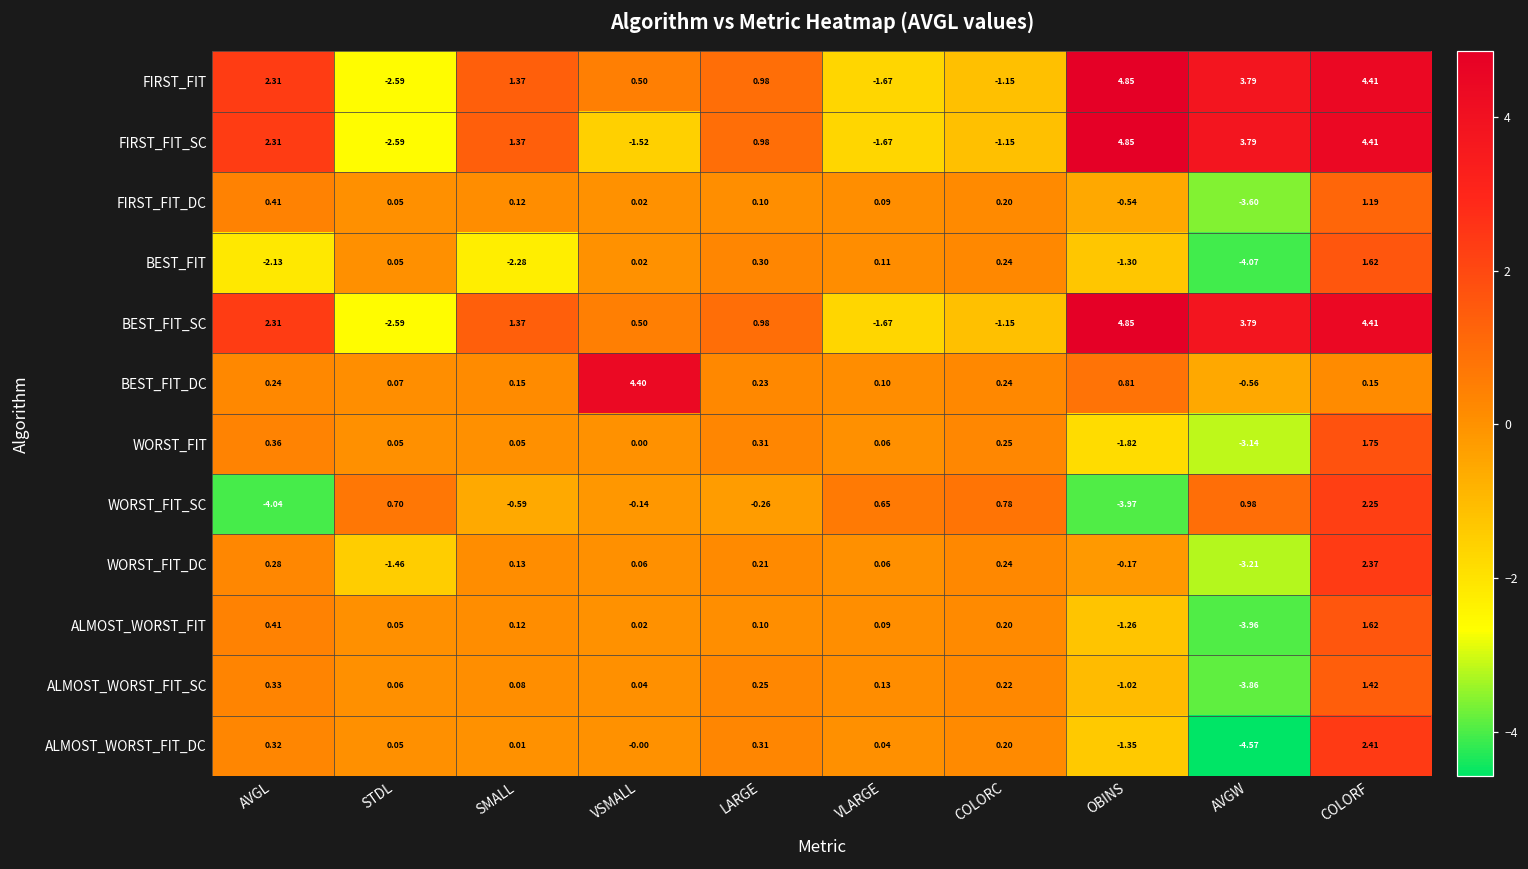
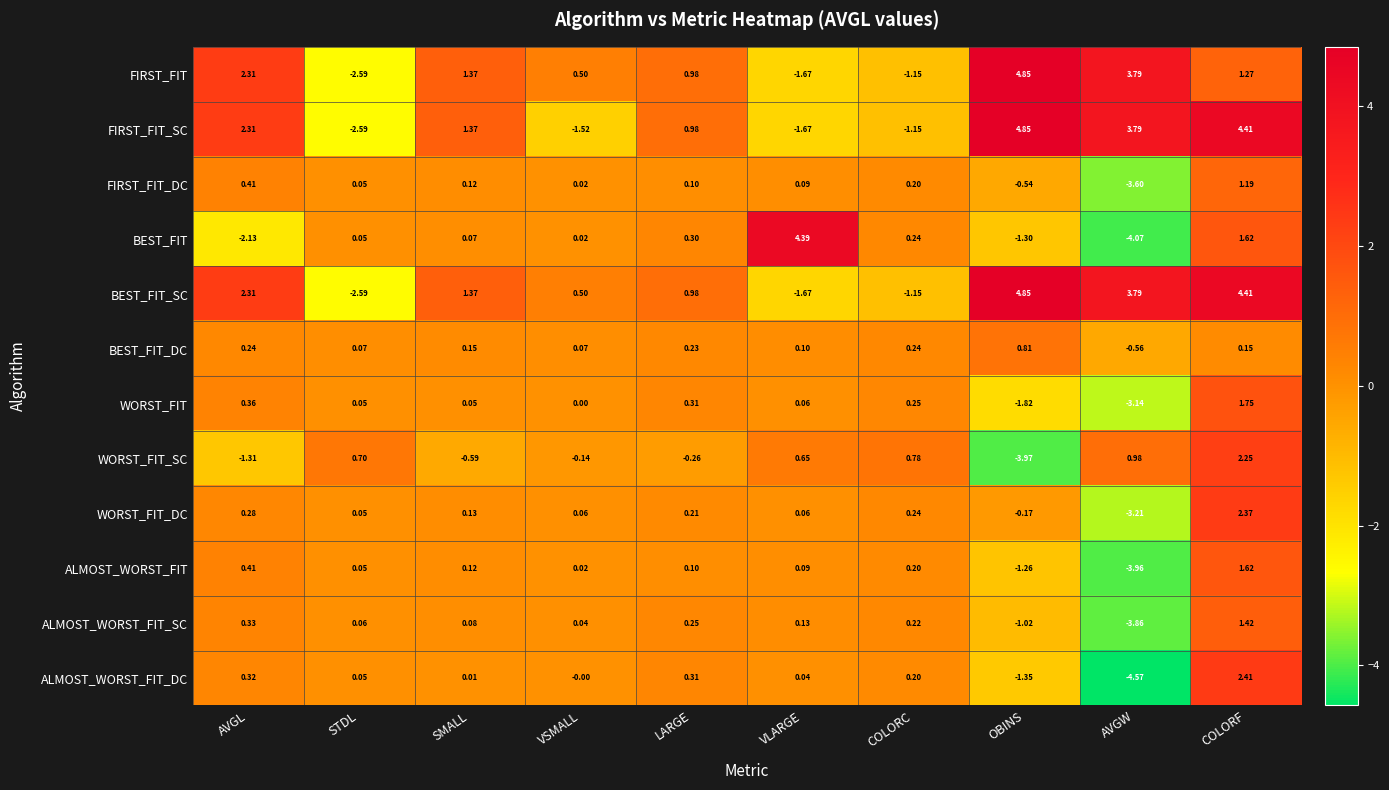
FIRST_FIT, COLORF: 4.41 -> 1.27
BEST_FIT, SMALL: -2.28 -> 0.07
BEST_FIT, VLARGE: 0.11 -> 4.39
BEST_FIT_DC, VSMALL: 4.40 -> 0.07
WORST_FIT_SC, AVGL: -4.04 -> -1.31
WORST_FIT_DC, STDL: -1.46 -> 0.05
